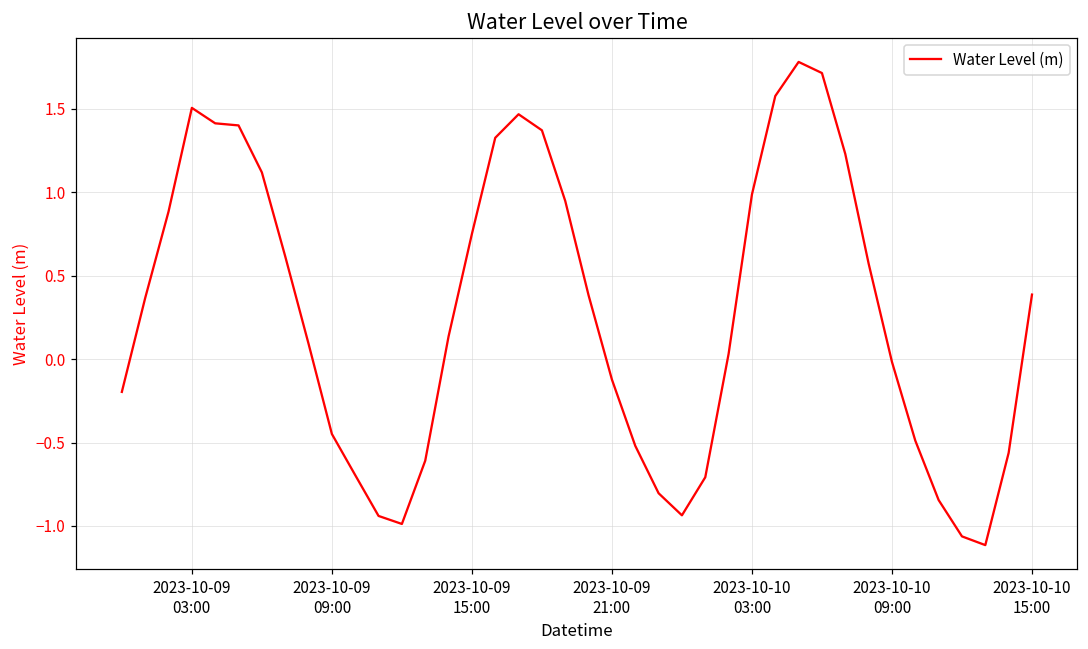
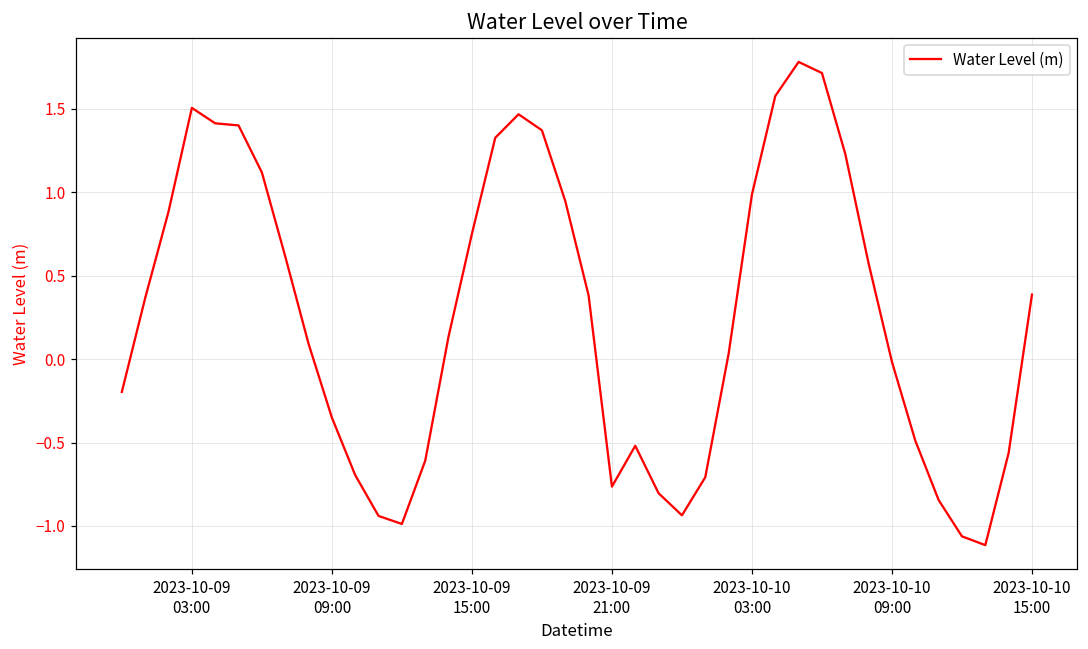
2023-10-09 09:00: -0.45 -> -0.35
2023-10-09 21:00: -0.12 -> -0.76
